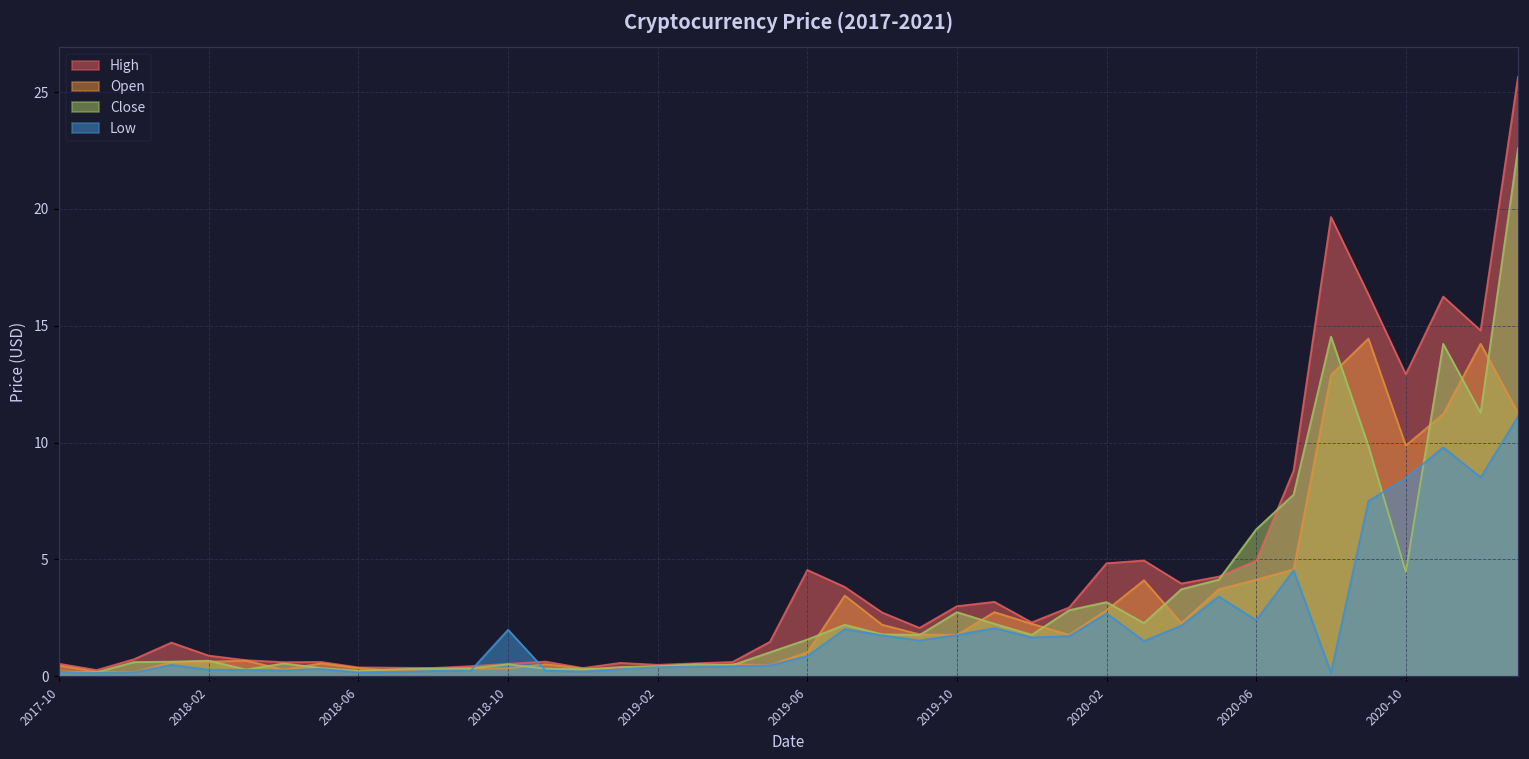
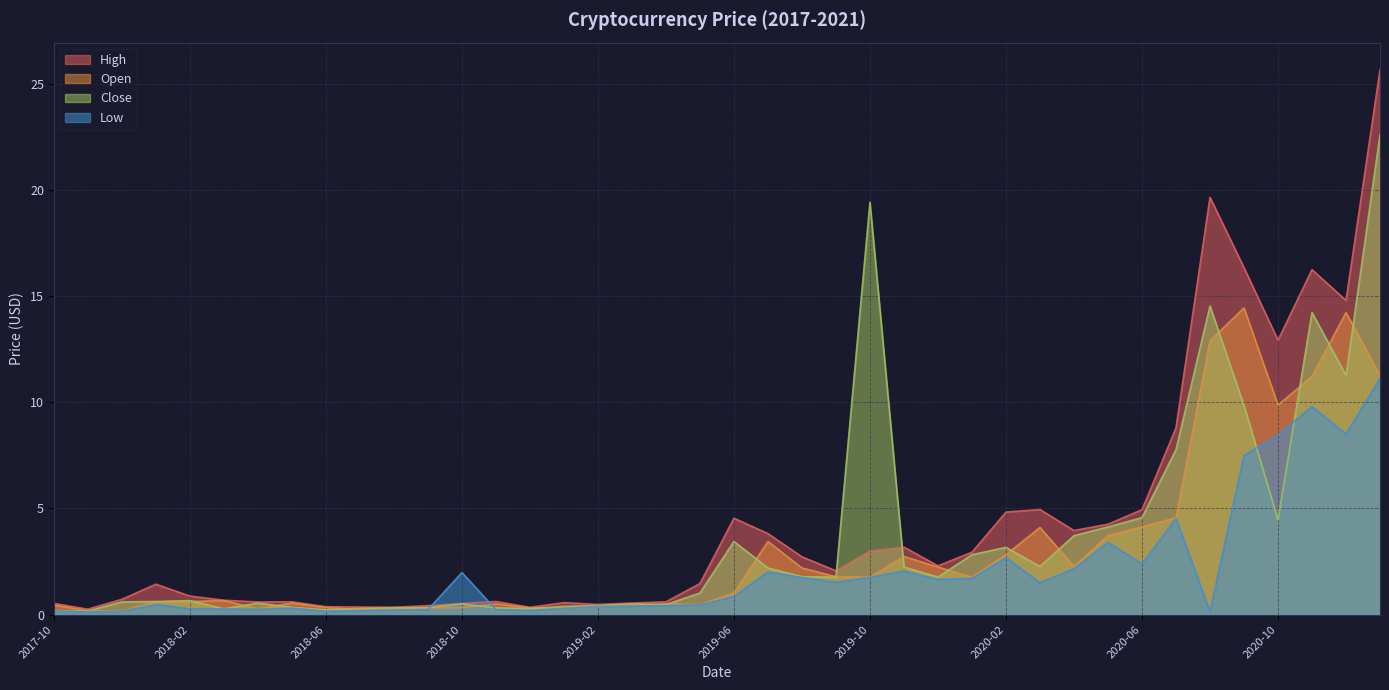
Close, 2019-06: 1.6 -> 3.4
Close, 2019-10: 2.7 -> 19.4
Close, 2020-06: 6.3 -> 4.6
